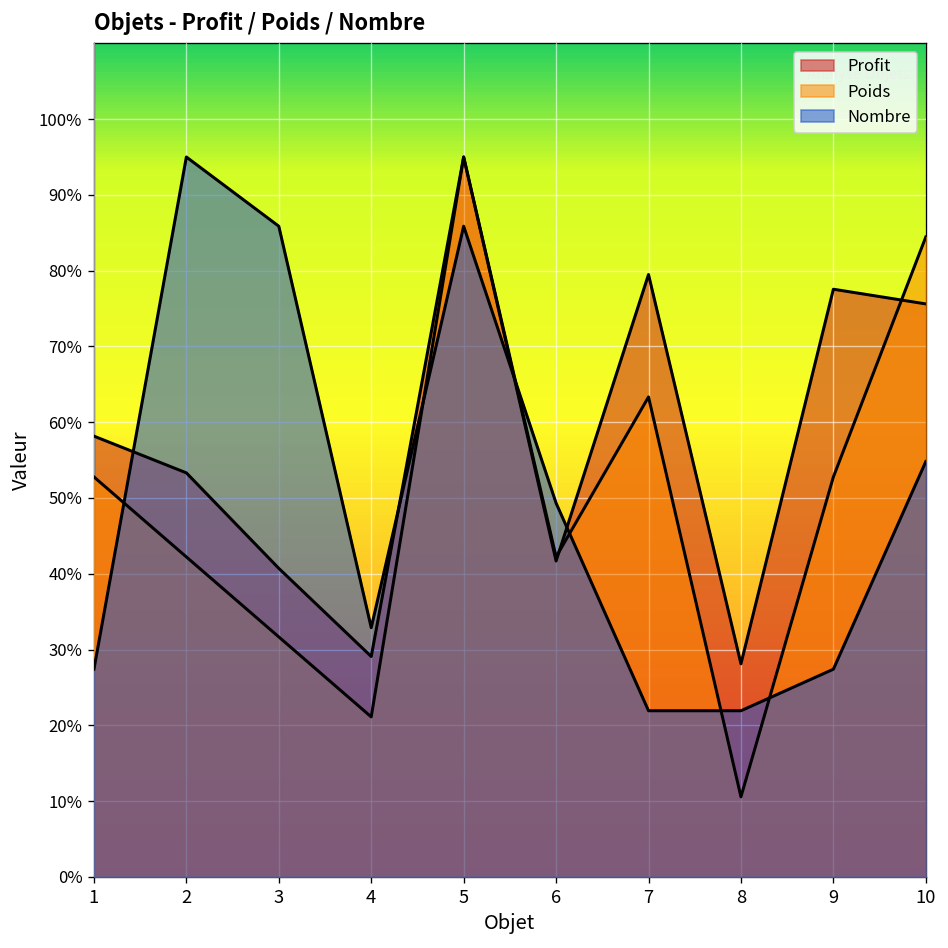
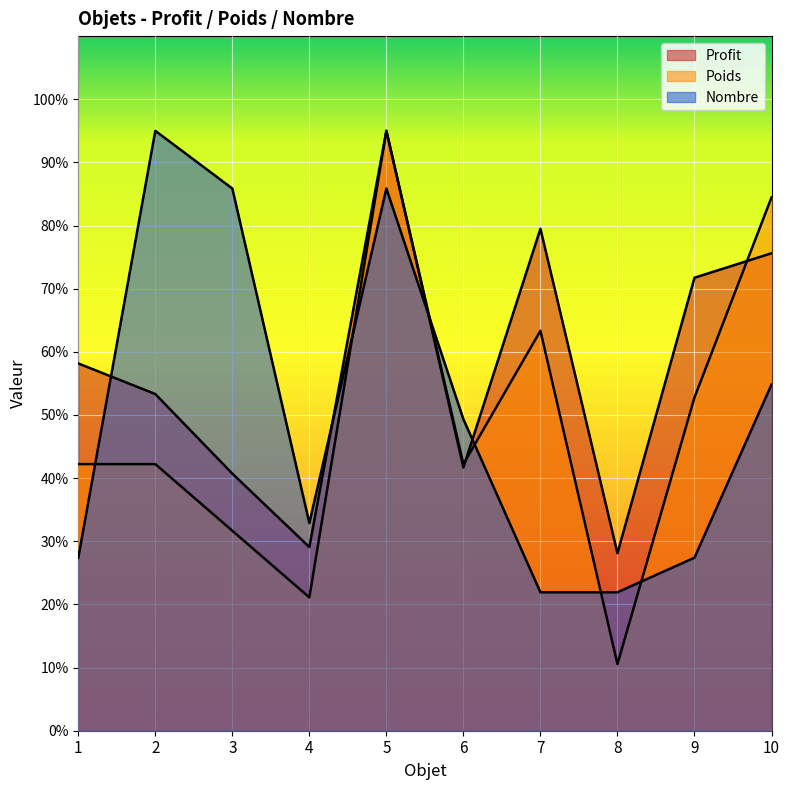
Poids, 1: 53% -> 42%
Profit, 9: 78% -> 72%
